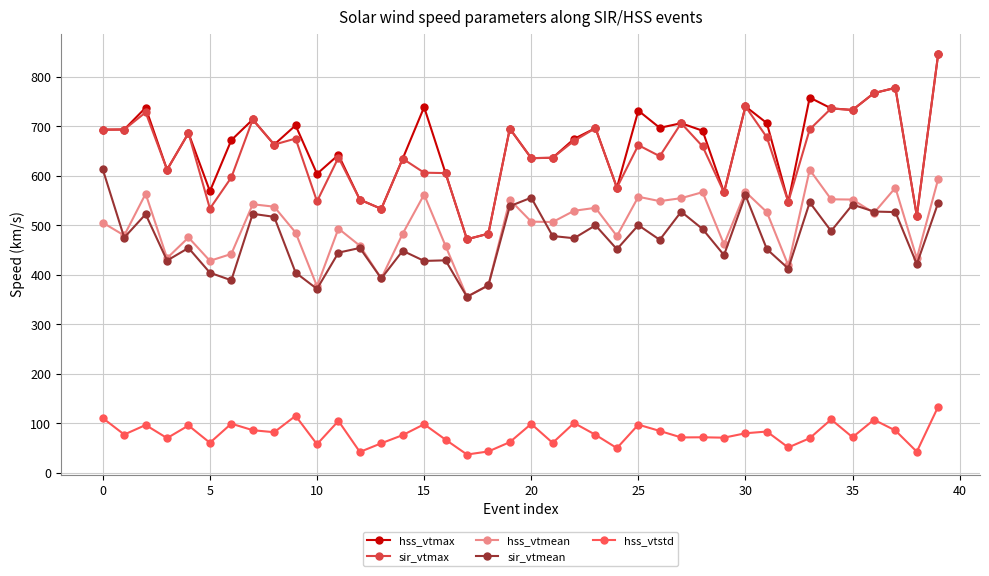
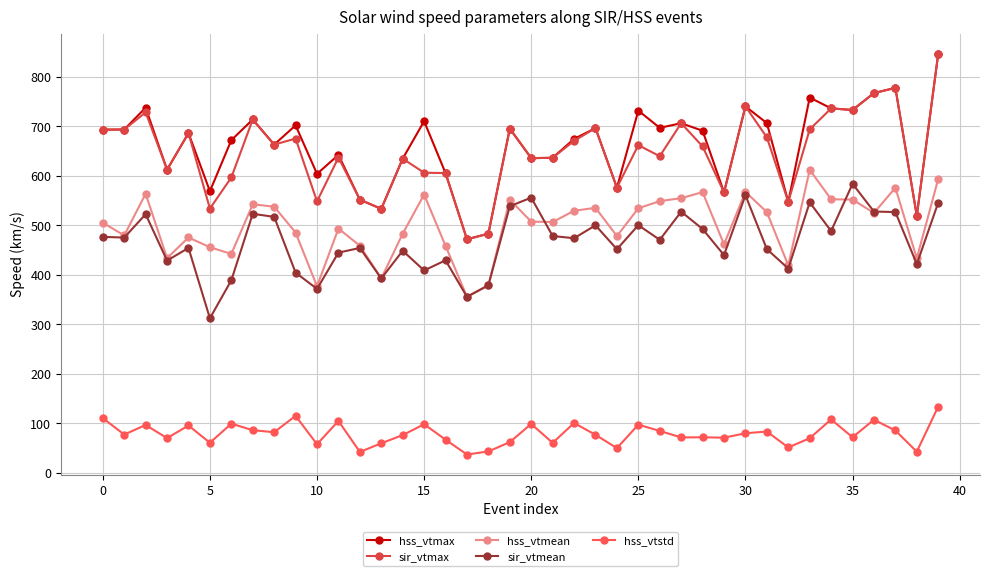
sir_vtmean, 0: 610 -> 480
hss_vtmean, 5: 430 -> 460
sir_vtmean, 5: 400 -> 310
hss_vtmax, 15: 740 -> 710
sir_vtmean, 15: 430 -> 410
hss_vtmean, 25: 560 -> 530
sir_vtmean, 35: 540 -> 580
